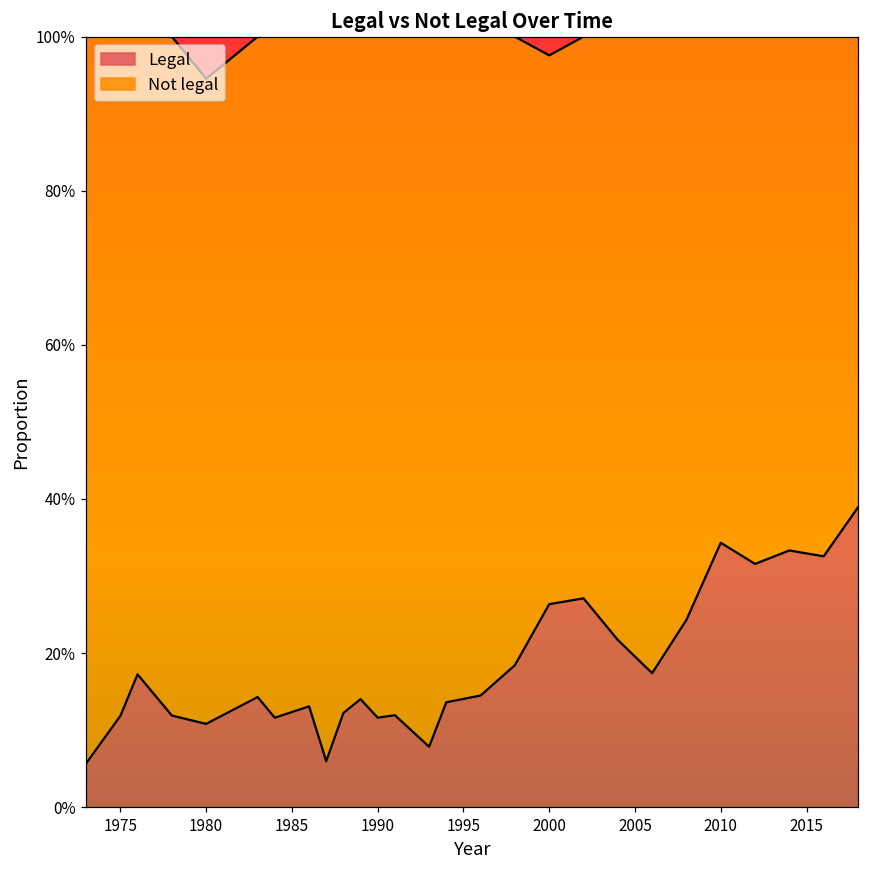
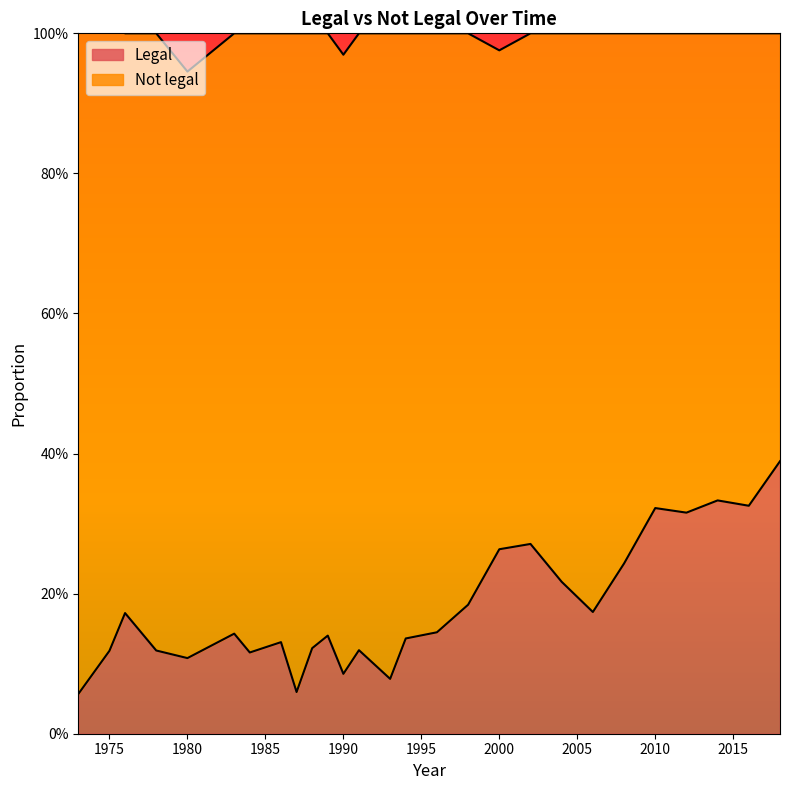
Legal, 1990: 12% -> 9%
Legal, 2010: 34% -> 32%
